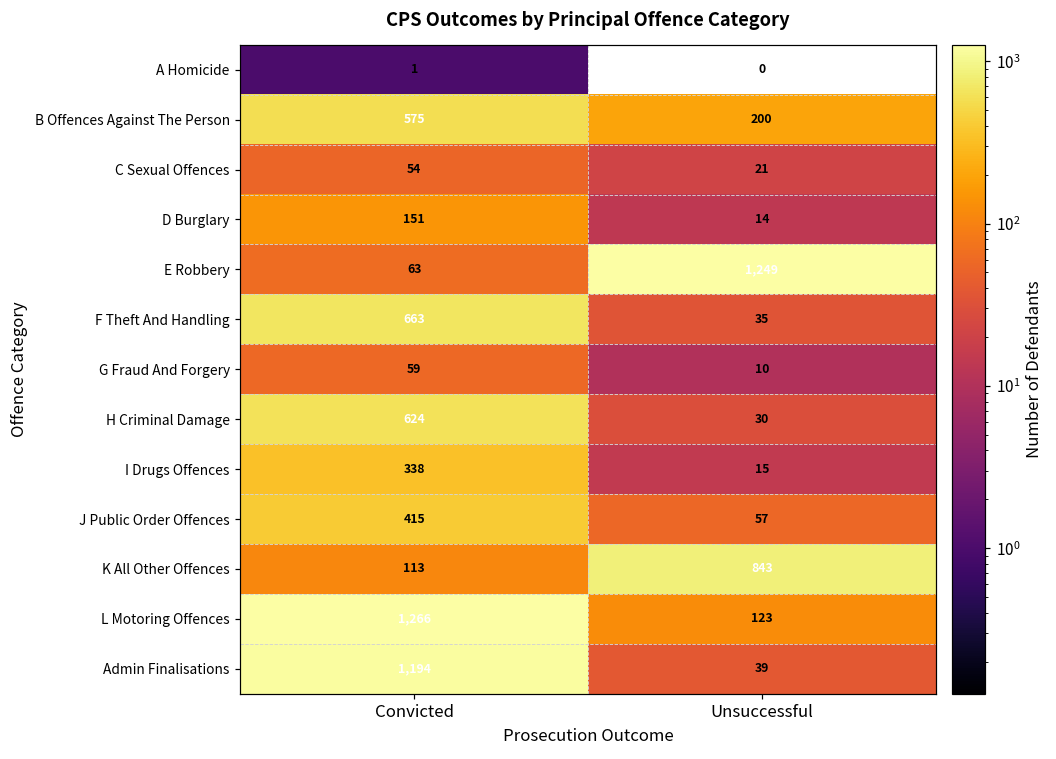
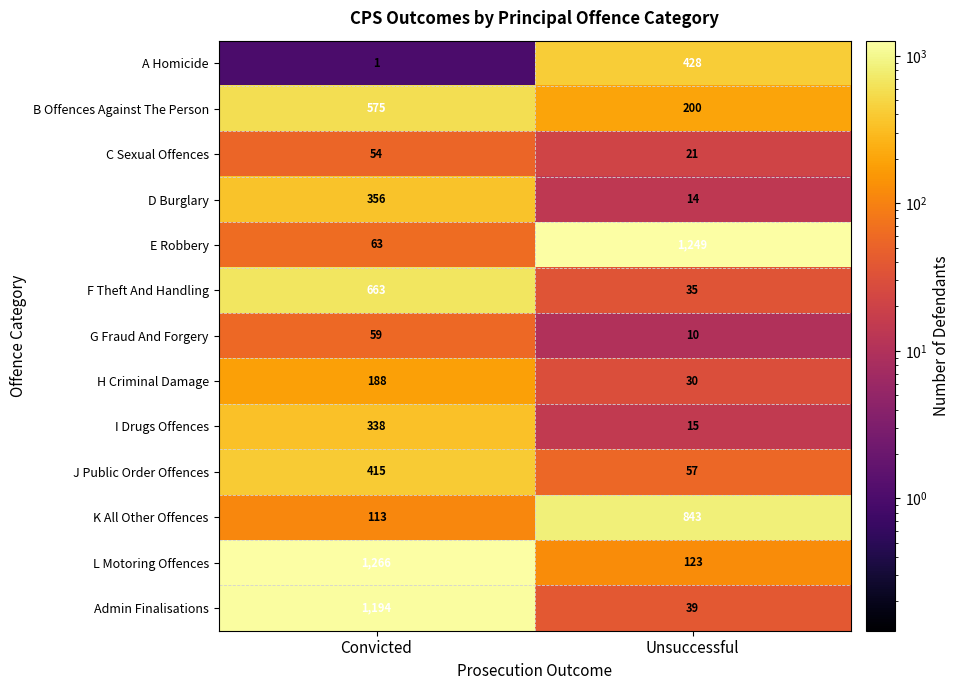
A Homicide, Unsuccessful: 0 -> 428
D Burglary, Convicted: 151 -> 356
H Criminal Damage, Convicted: 624 -> 188
